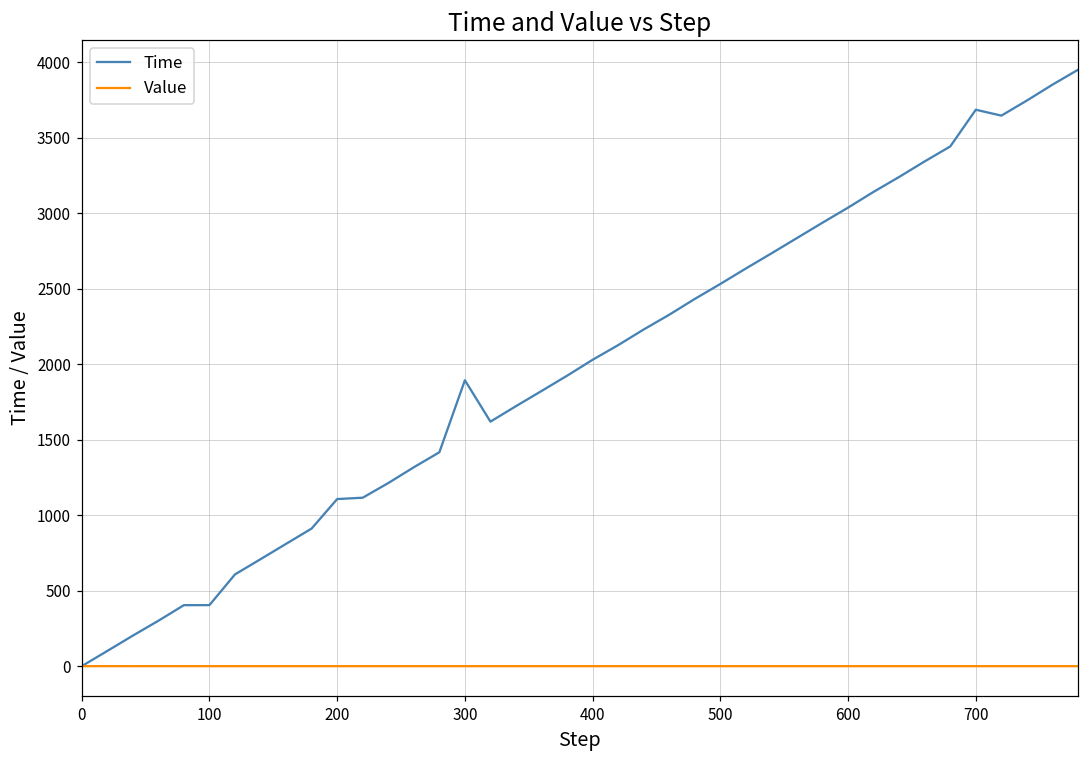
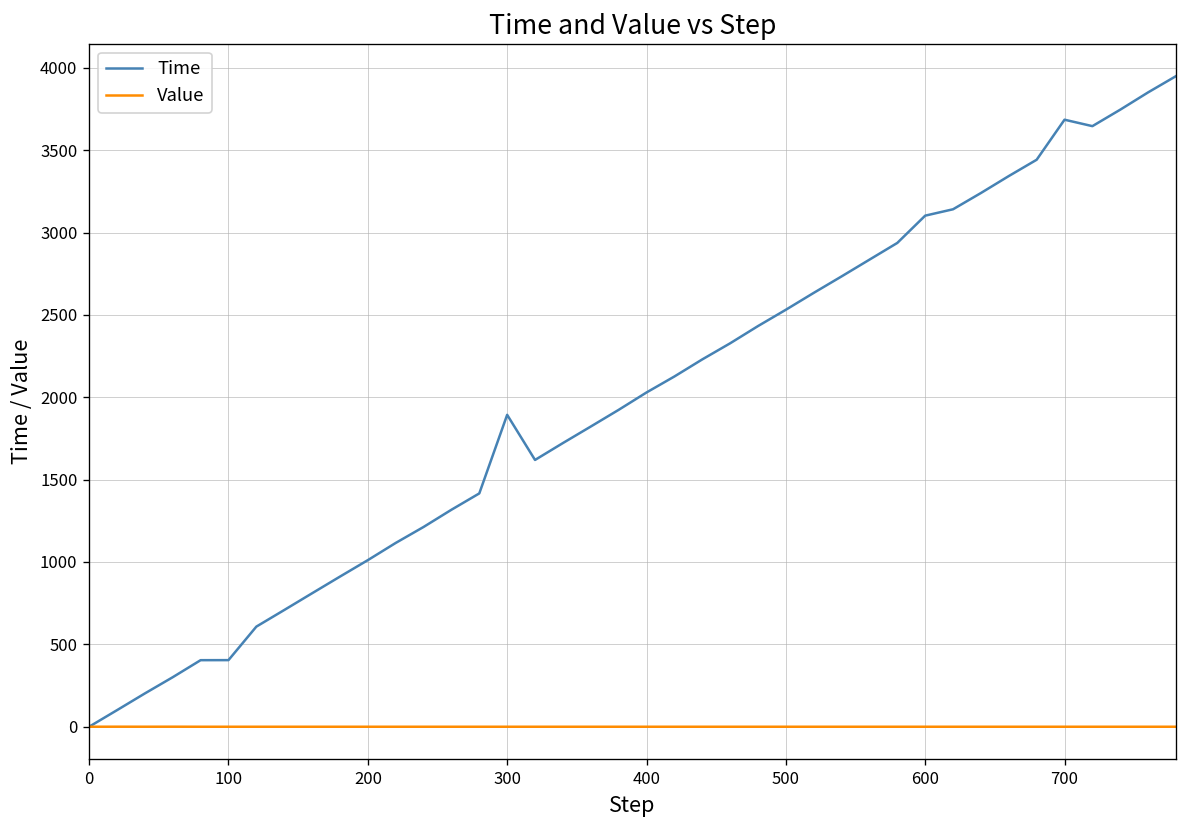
Time, 200: 1110 -> 1010
Time, 600: 3040 -> 3100
